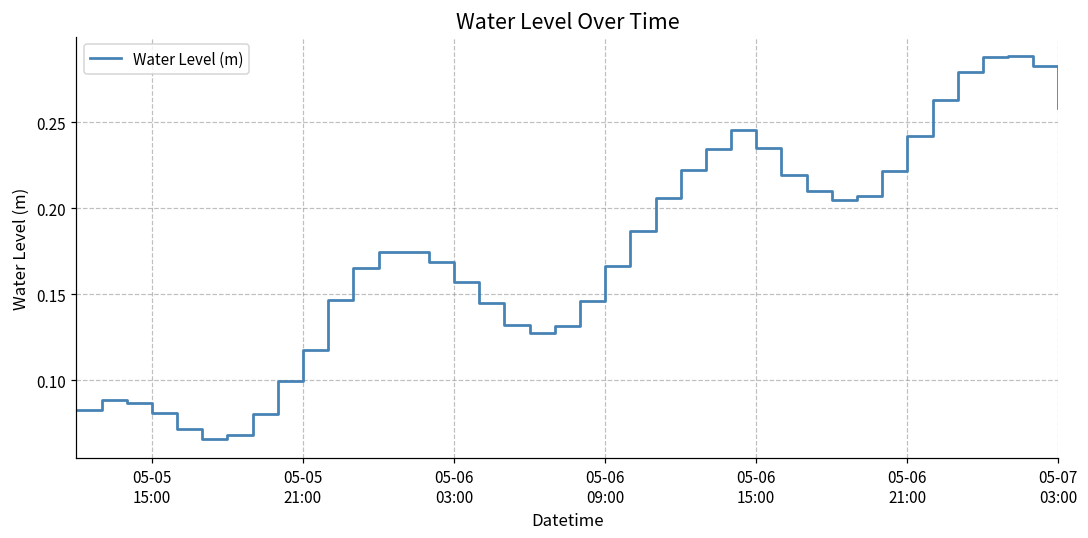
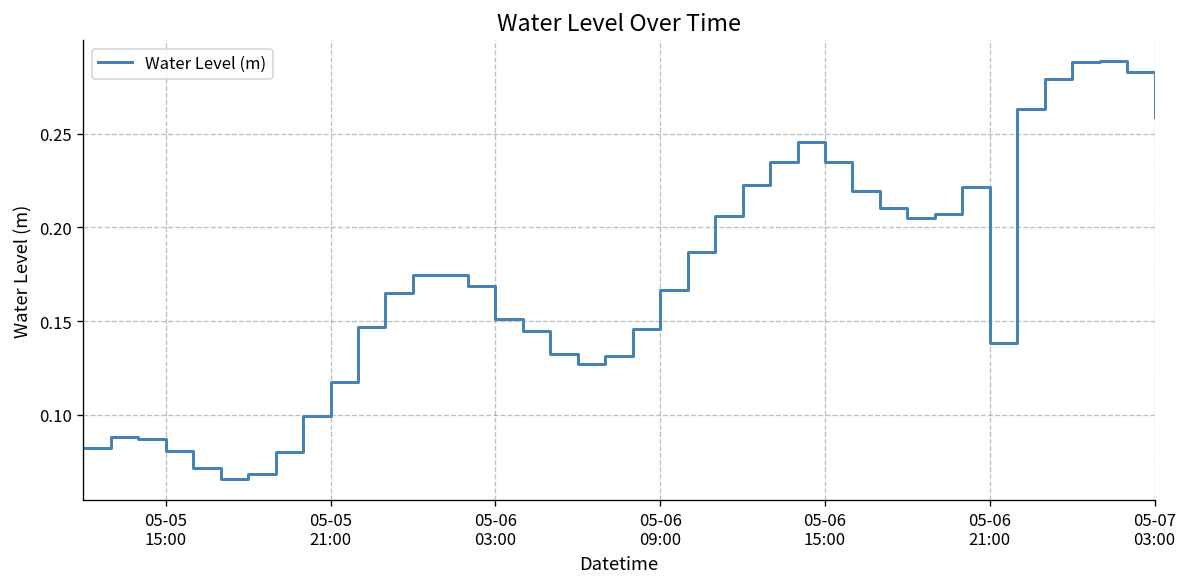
05-06 03:00: 0.157 -> 0.151
05-06 21:00: 0.242 -> 0.138
